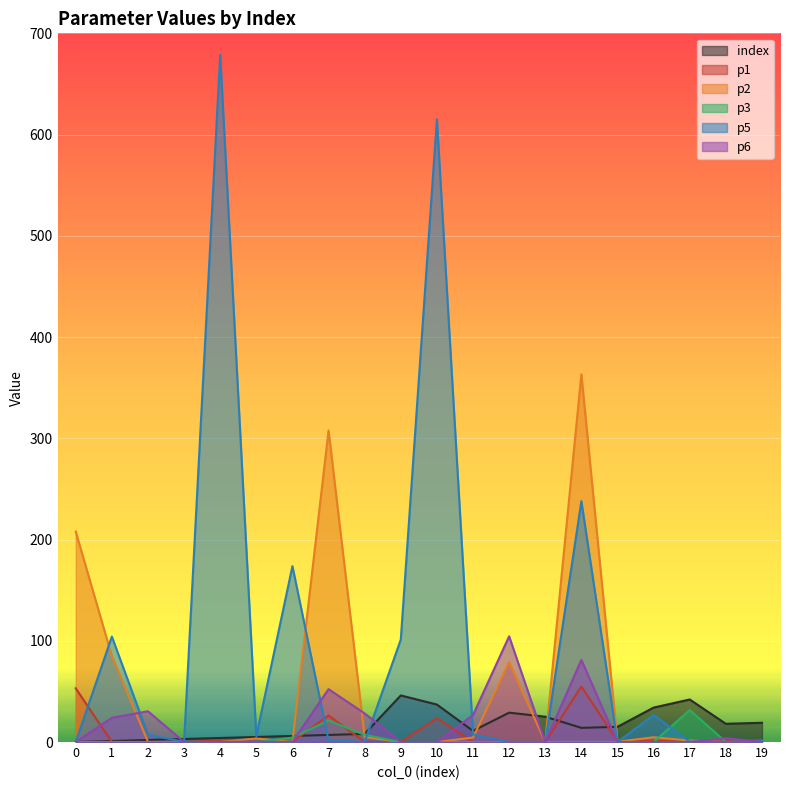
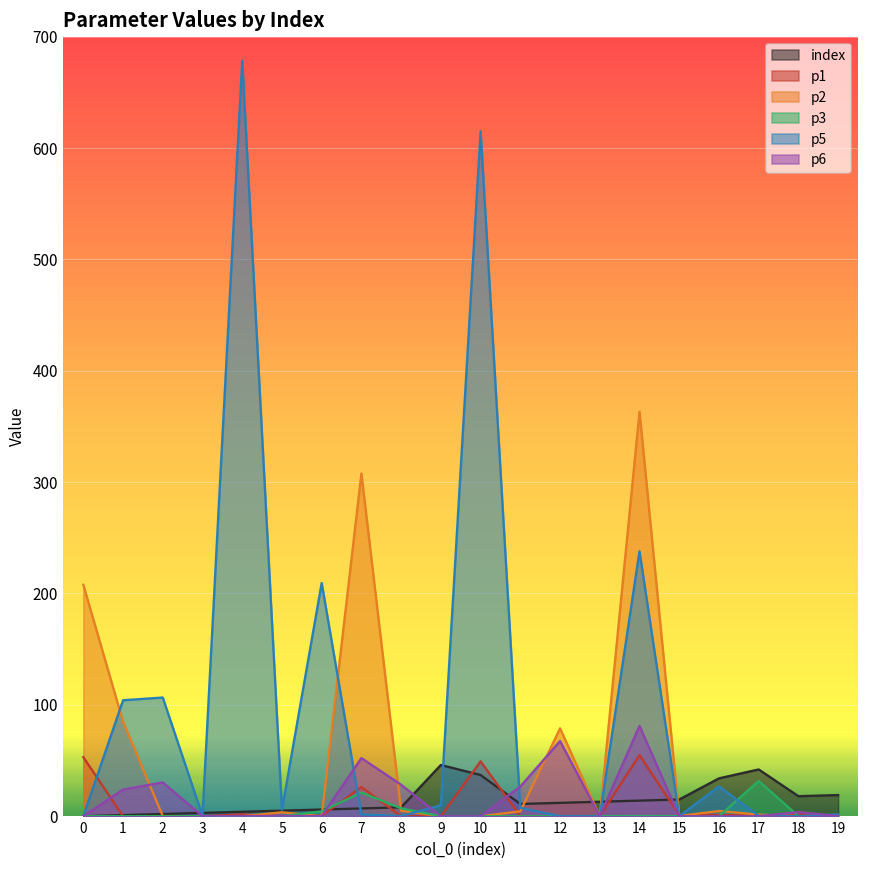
p5, 2: 7 -> 107
p5, 6: 174 -> 209
p5, 9: 101 -> 10
p1, 10: 24 -> 49
index, 12: 29 -> 12
p6, 12: 104 -> 67
index, 13: 25 -> 13
